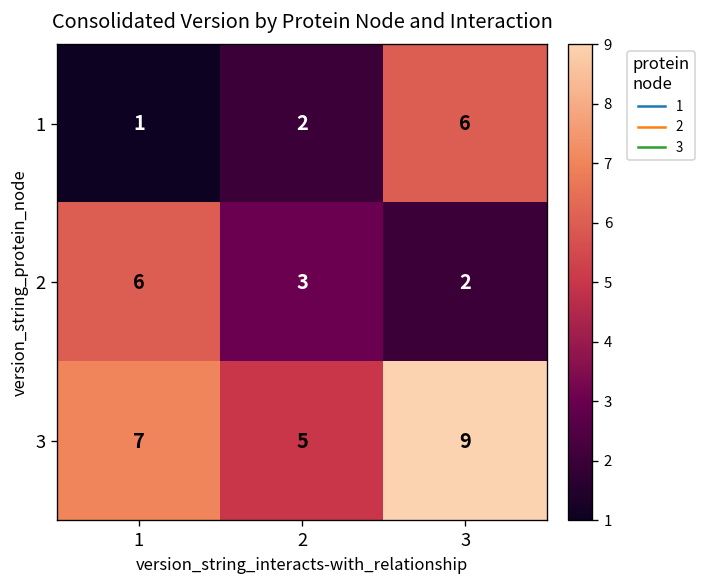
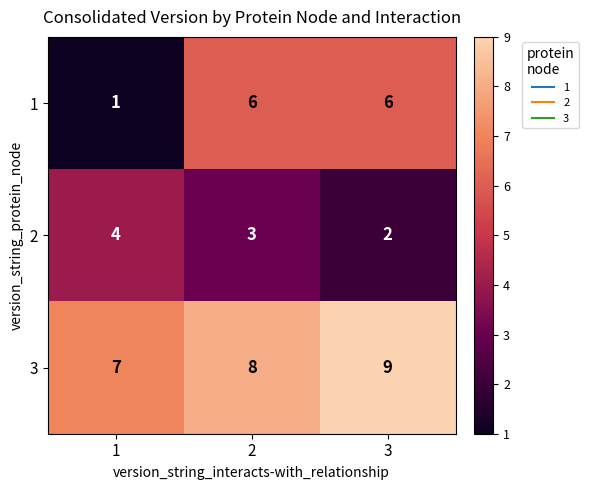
1, 2: 2 -> 6
2, 1: 6 -> 4
3, 2: 5 -> 8
